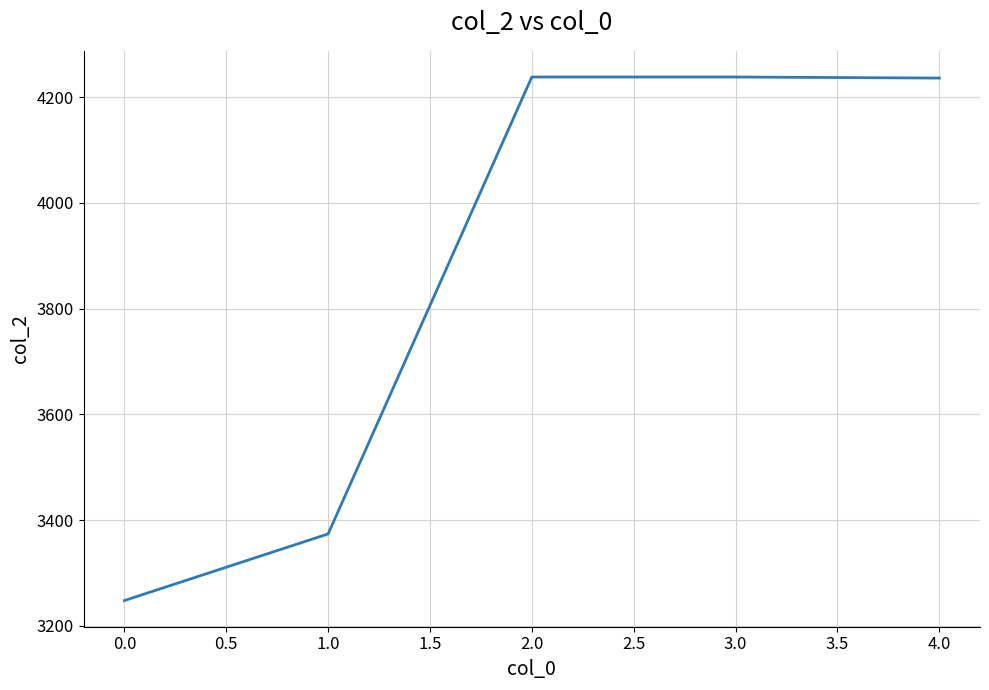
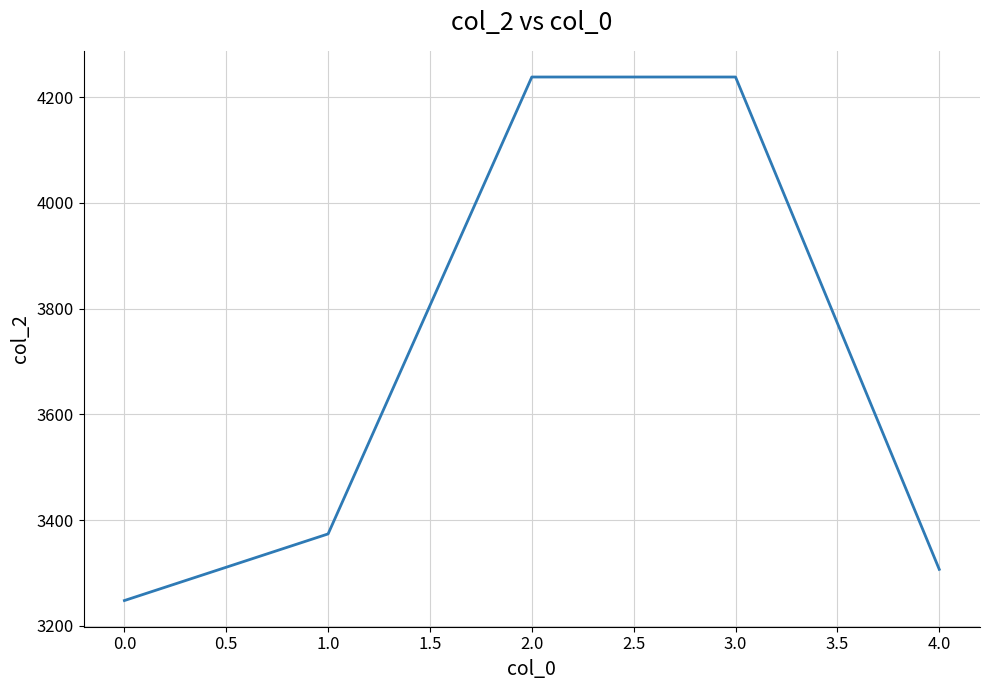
4.0: 4240 -> 3310
